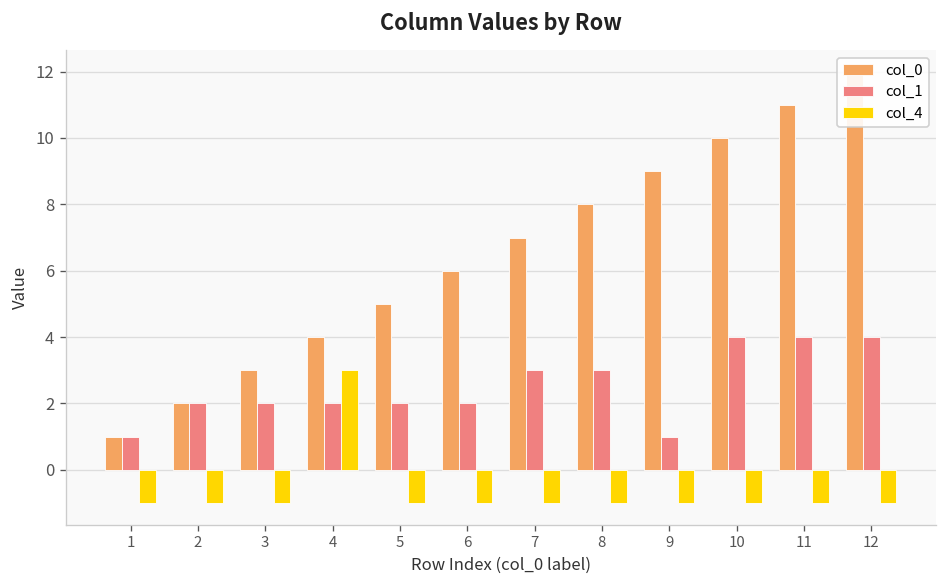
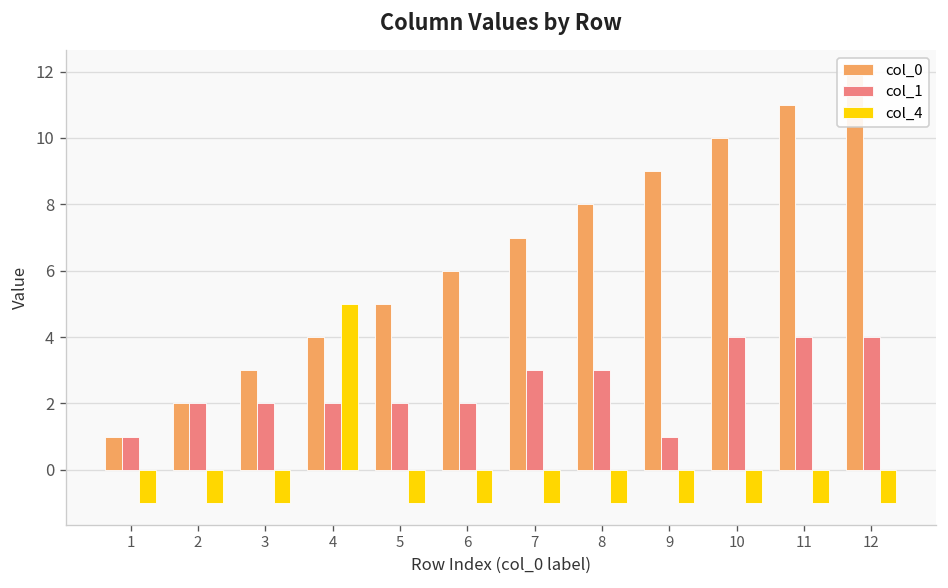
col_4, 4: 3 -> 5
